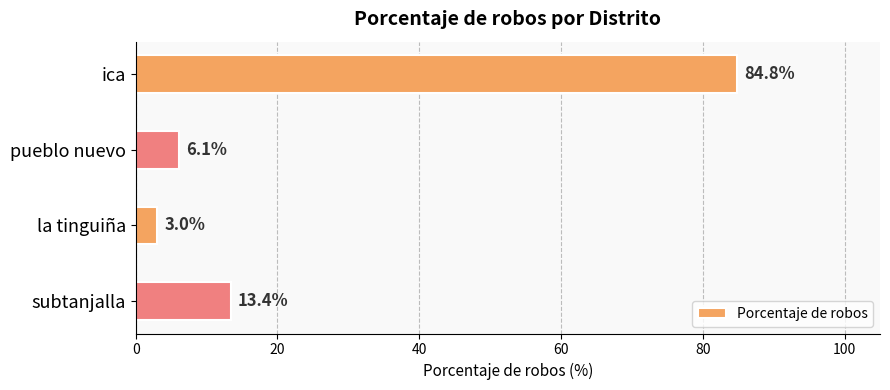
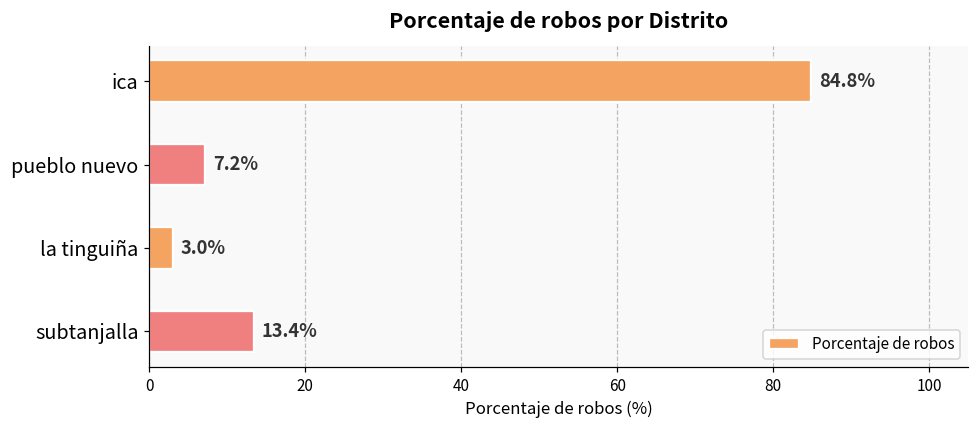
pueblo nuevo: 6.1% -> 7.2%
